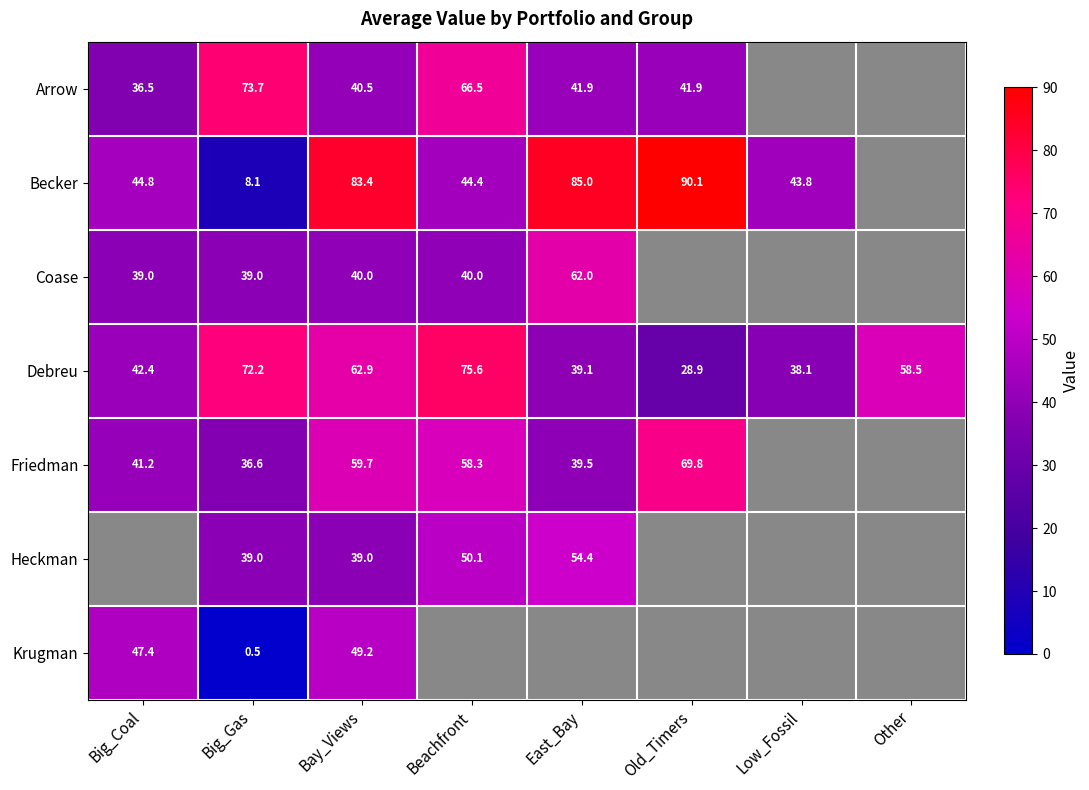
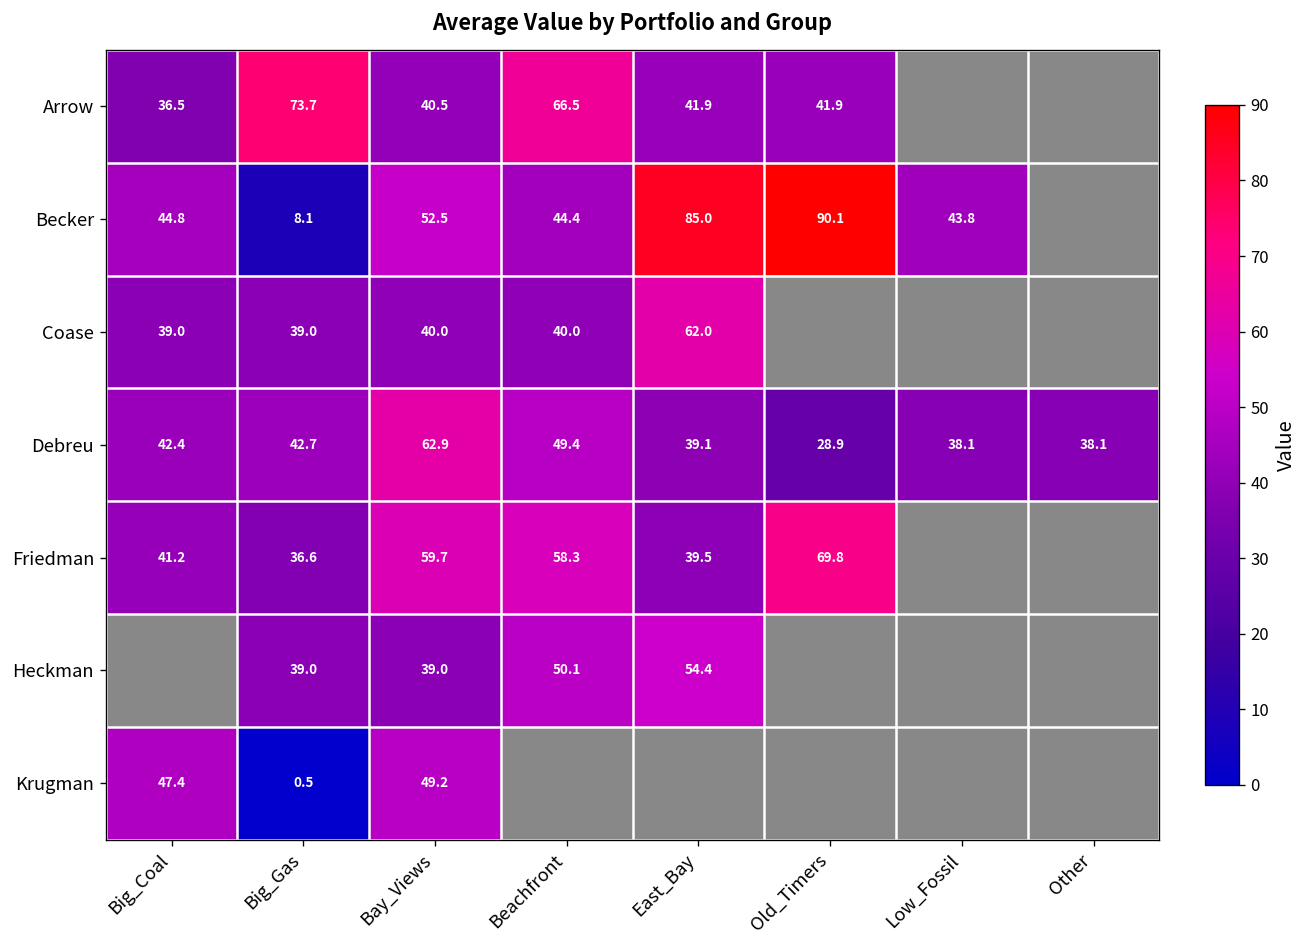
Becker, Bay_Views: 83.4 -> 52.5
Debreu, Big_Gas: 72.2 -> 42.7
Debreu, Beachfront: 75.6 -> 49.4
Debreu, Other: 58.5 -> 38.1
